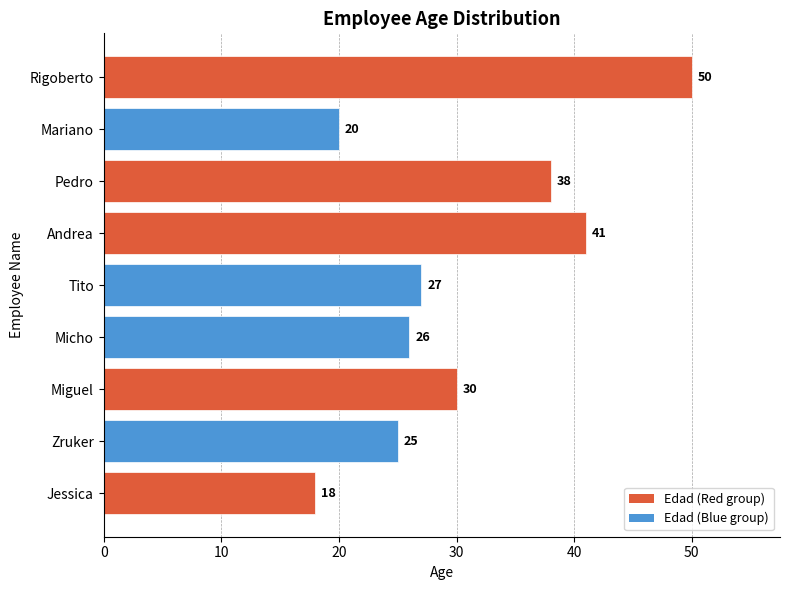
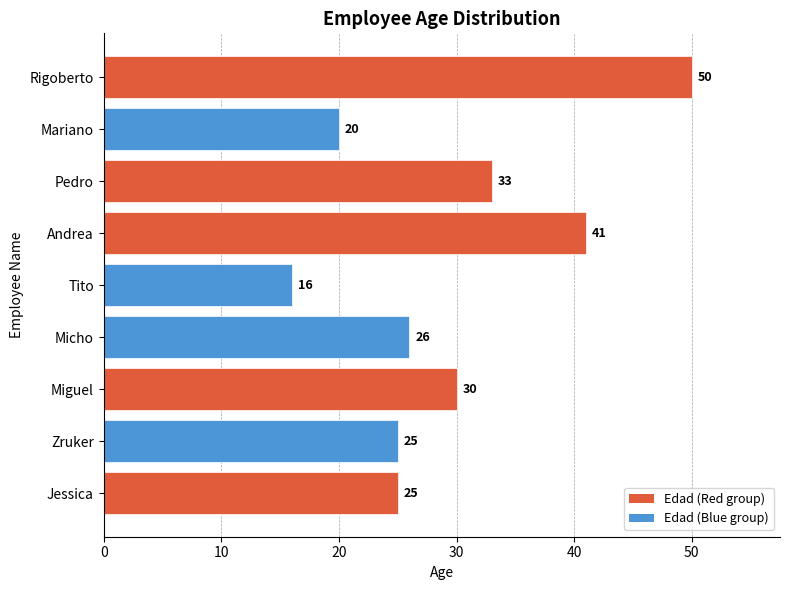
Pedro: 38 -> 33
Tito: 27 -> 16
Jessica: 18 -> 25
